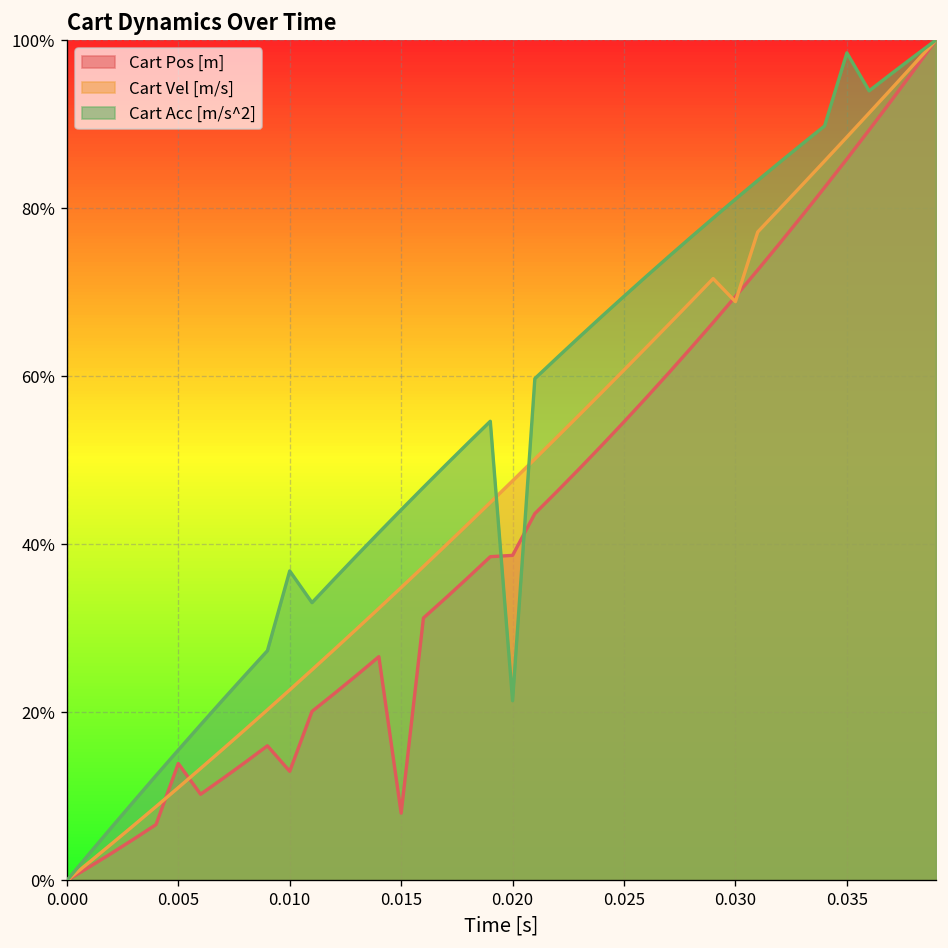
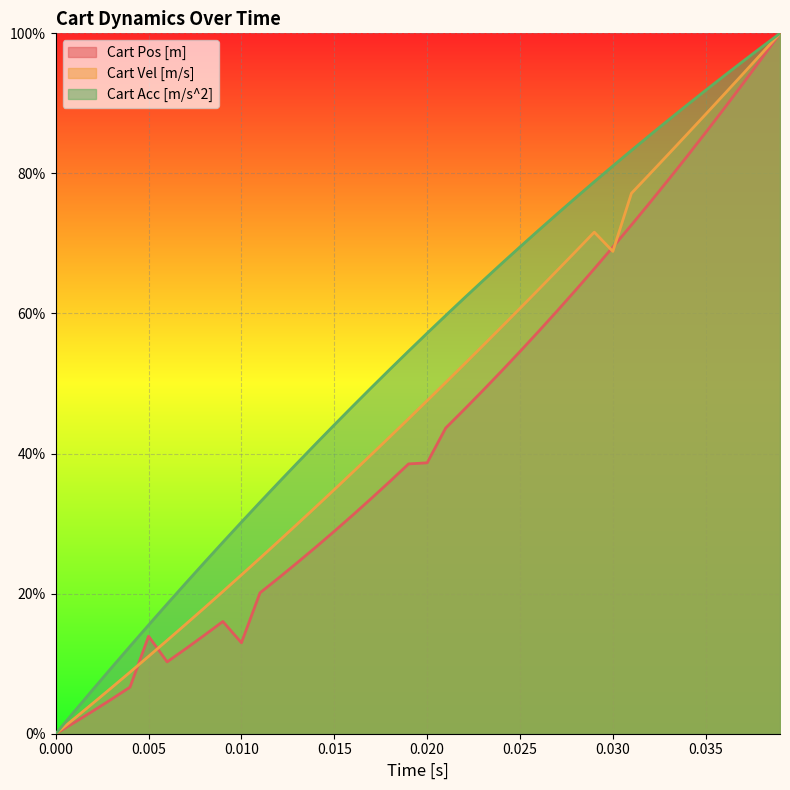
Cart Acc [m/s^2], 0.010: 37% -> 30%
Cart Pos [m], 0.015: 8% -> 29%
Cart Acc [m/s^2], 0.020: 21% -> 57%
Cart Acc [m/s^2], 0.035: 98% -> 92%
